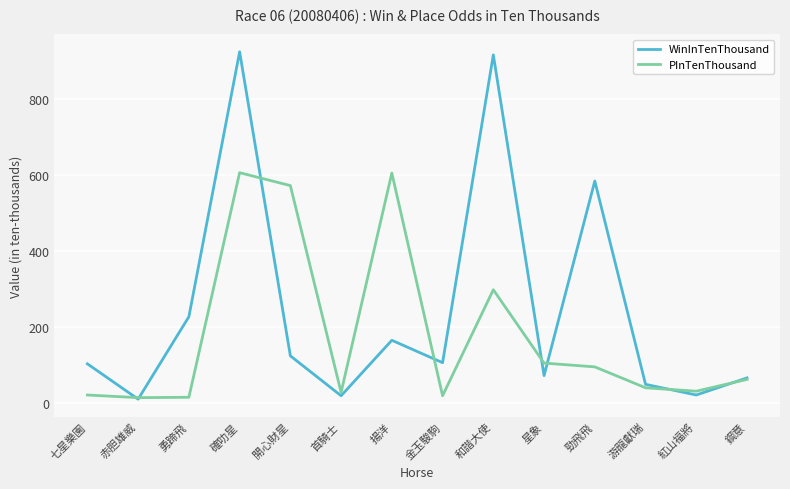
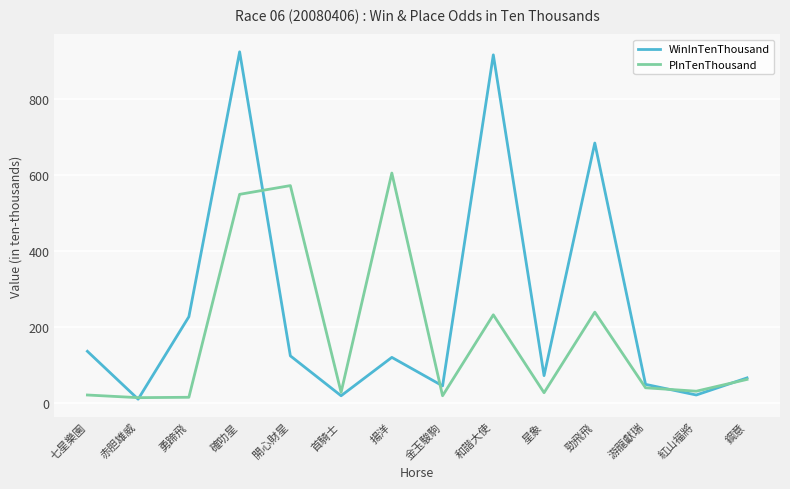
WinInTenThousand, 七星樂園: 100 -> 140
PInTenThousand, 確叻星: 610 -> 550
WinInTenThousand, 揚洋: 170 -> 120
WinInTenThousand, 金玉駿駒: 110 -> 50
PInTenThousand, 和諧大使: 300 -> 230
PInTenThousand, 星象: 110 -> 30
WinInTenThousand, 勁飛飛: 580 -> 680
PInTenThousand, 勁飛飛: 100 -> 240
